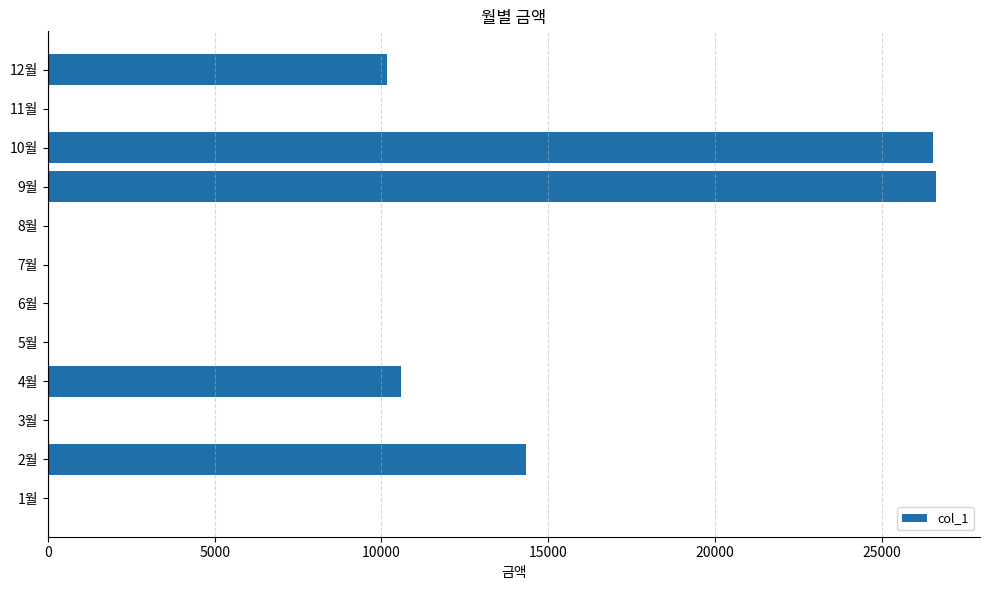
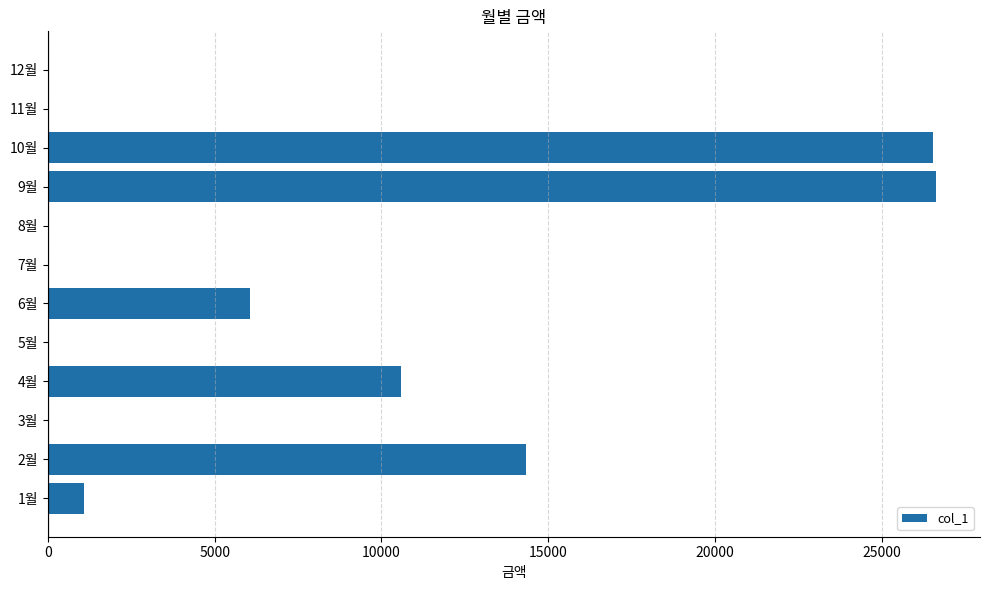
12월: 10200 -> 0
6월: 0 -> 6100
1월: 0 -> 1100
